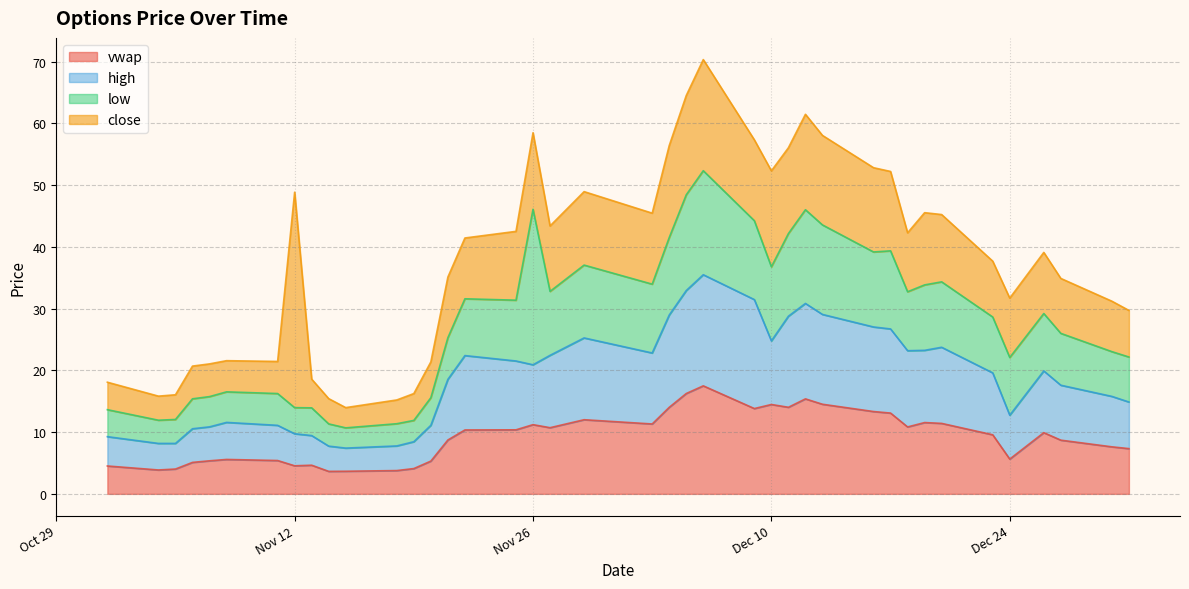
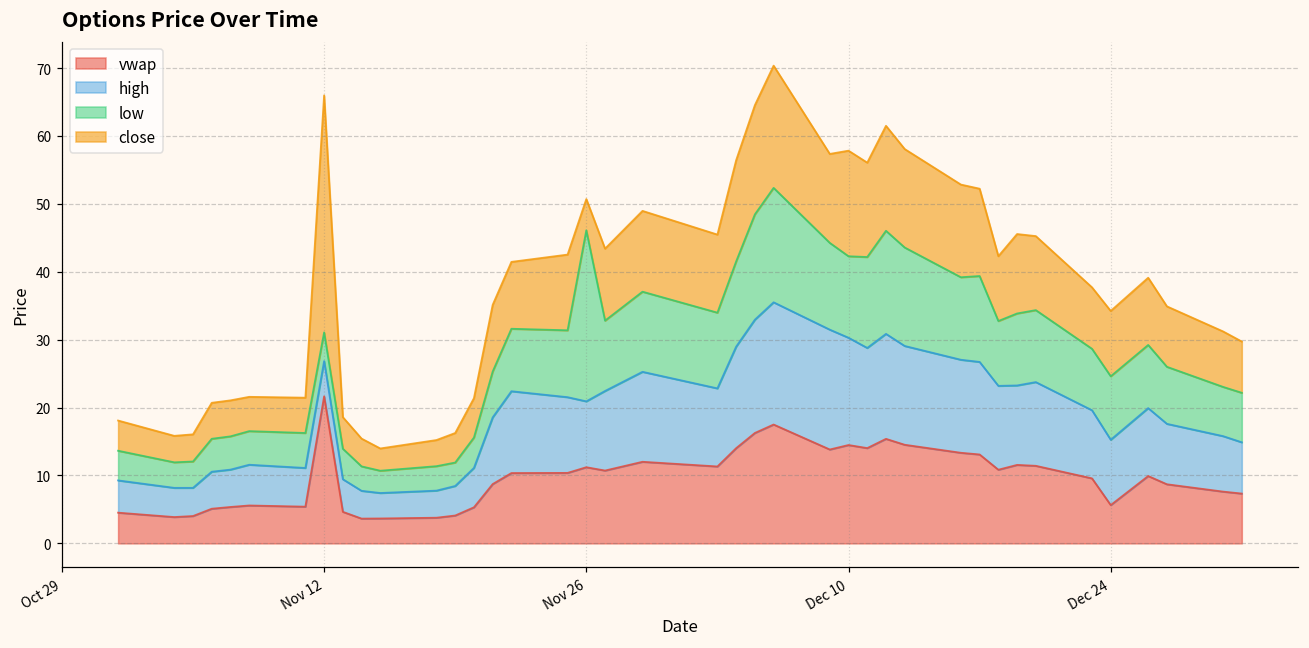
vwap, Nov 12: 5 -> 22
close, Nov 26: 12 -> 5
high, Dec 10: 10 -> 16
high, Dec 24: 7 -> 10
